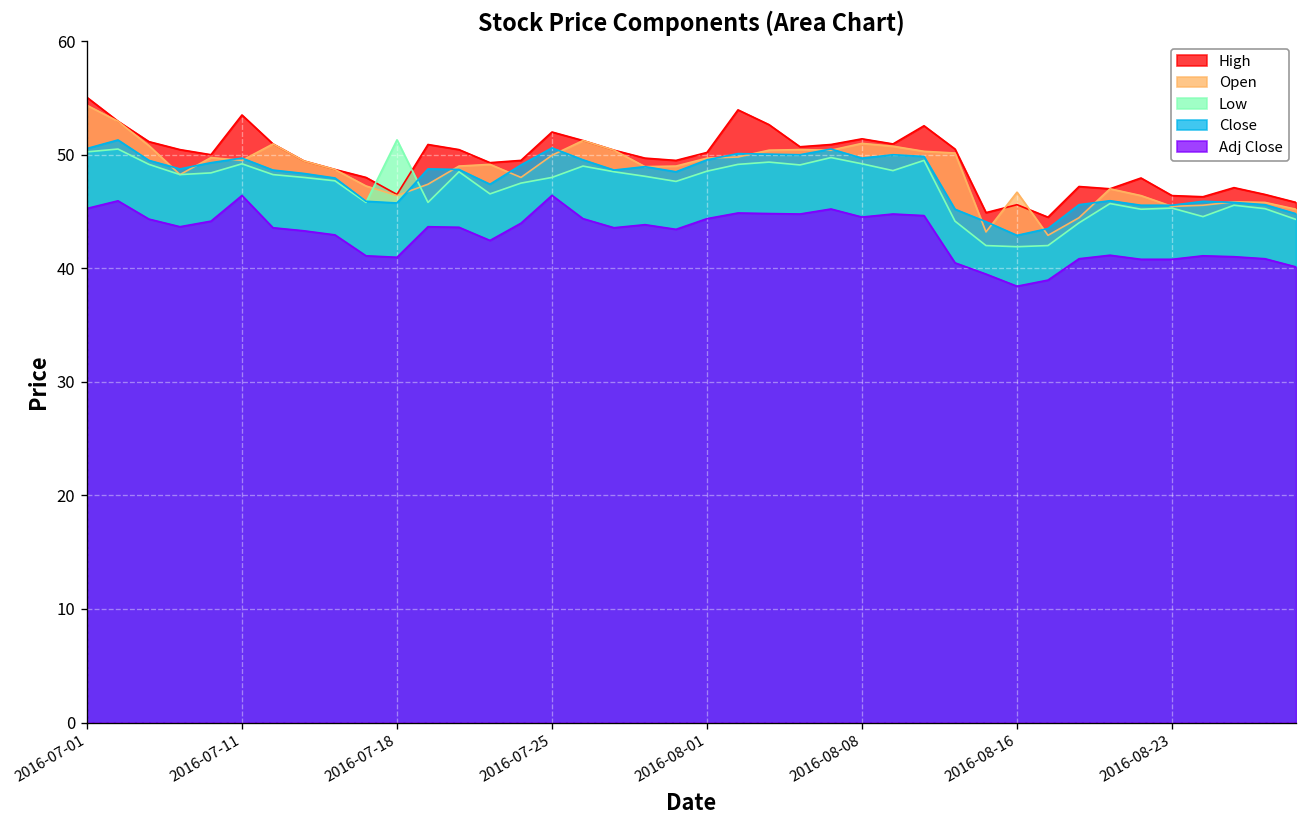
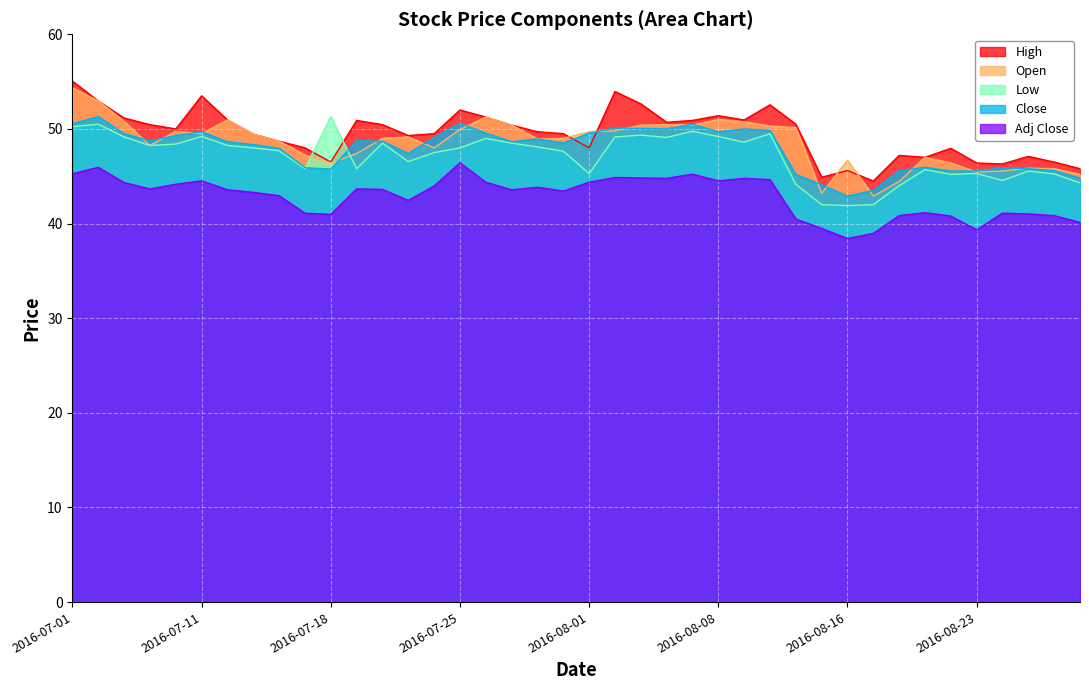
Adj Close, 2016-07-11: 46 -> 45
High, 2016-08-01: 50 -> 48
Low, 2016-08-01: 49 -> 45
Adj Close, 2016-08-23: 41 -> 39
